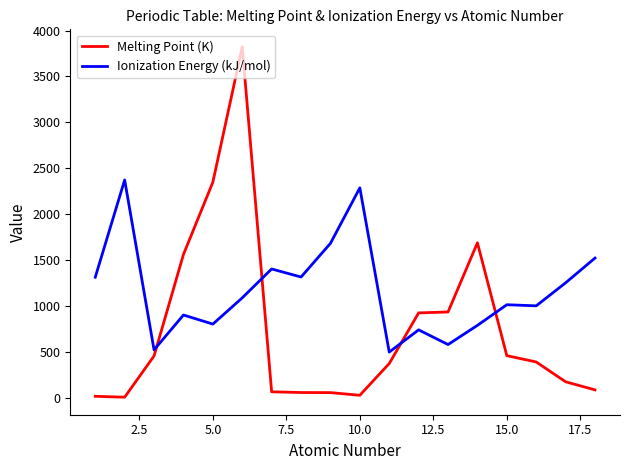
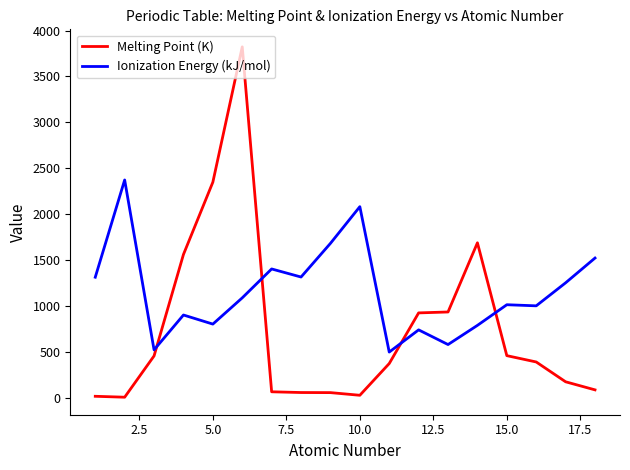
Ionization Energy (kJ/mol), 10.0: 2300 -> 2100
